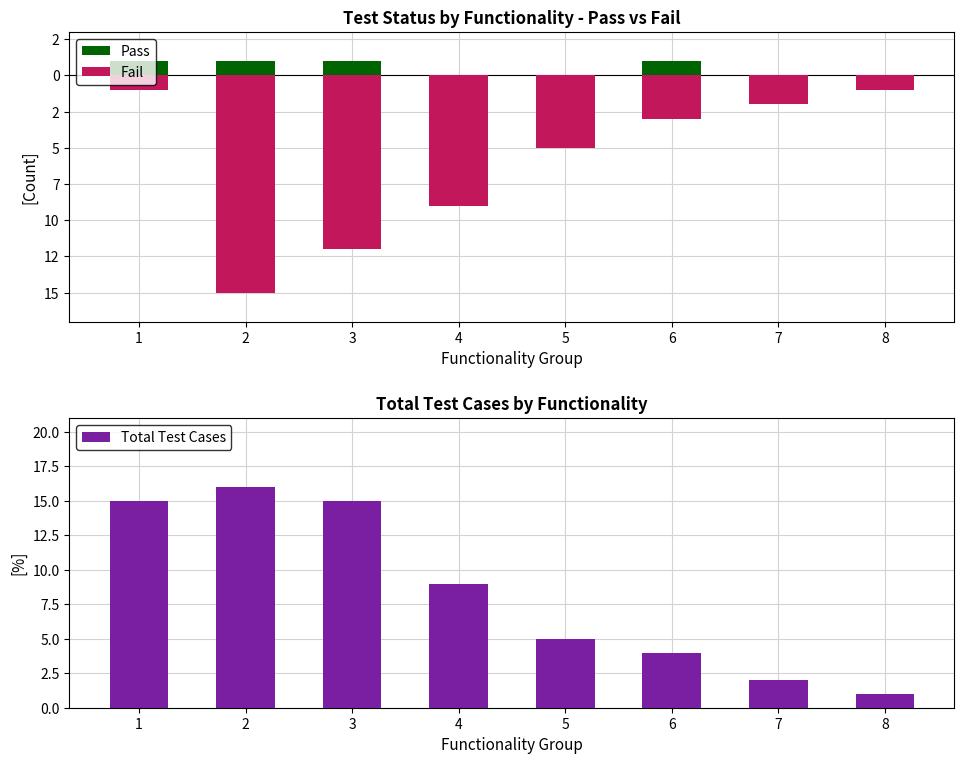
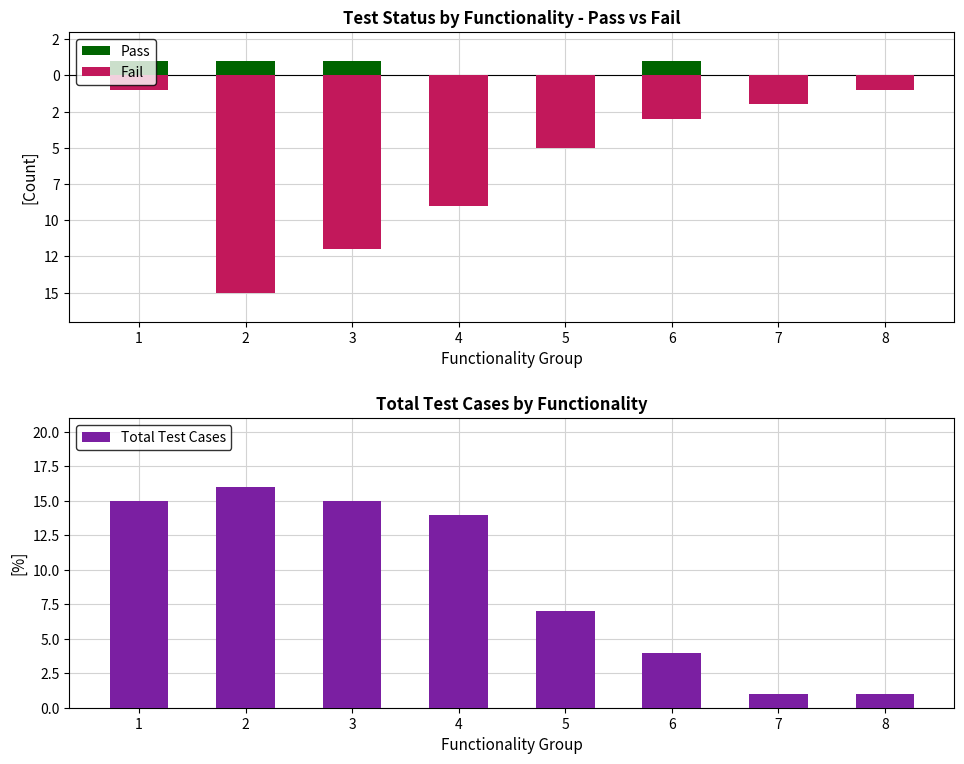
Total Test Cases by Functionality, 4: 9 -> 14
Total Test Cases by Functionality, 5: 5 -> 7
Total Test Cases by Functionality, 7: 2 -> 1
